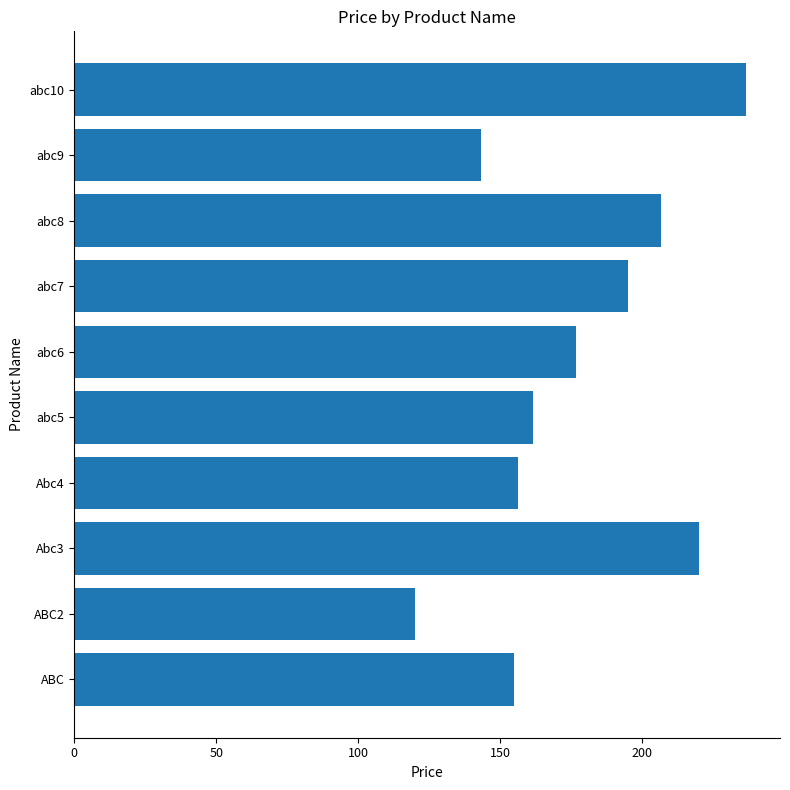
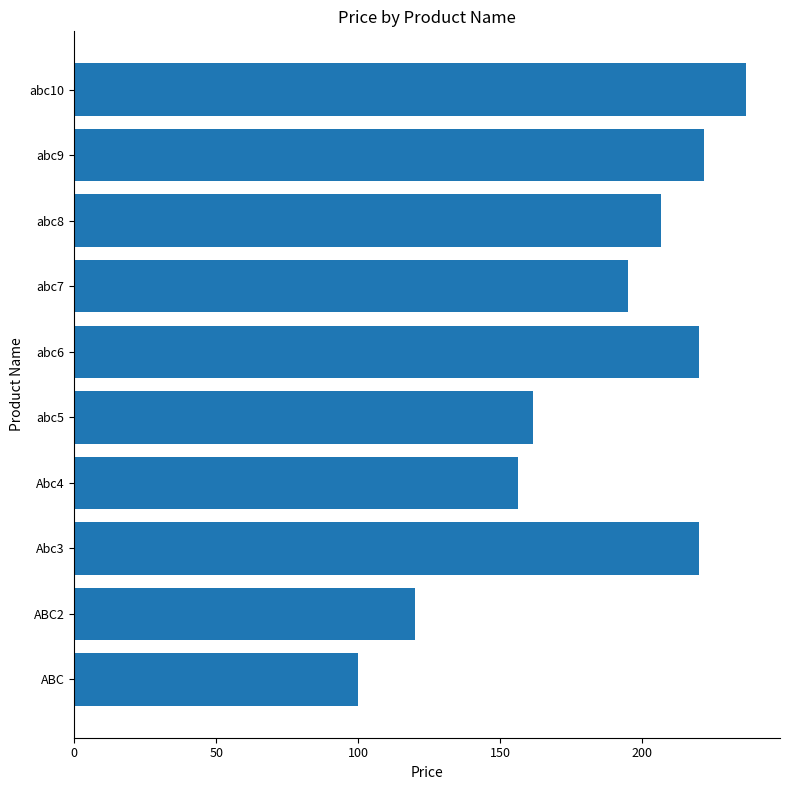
abc9: 143 -> 222
abc6: 177 -> 220
ABC: 155 -> 100
